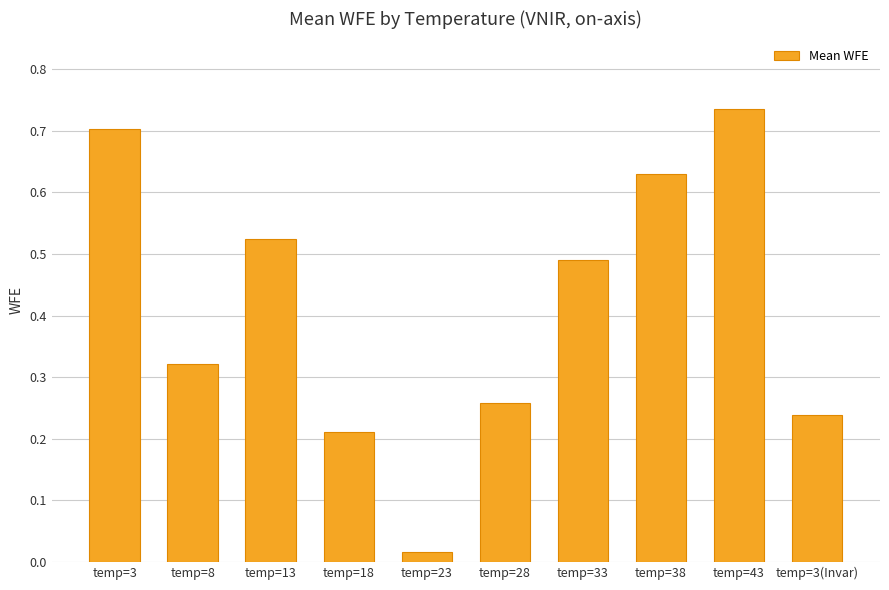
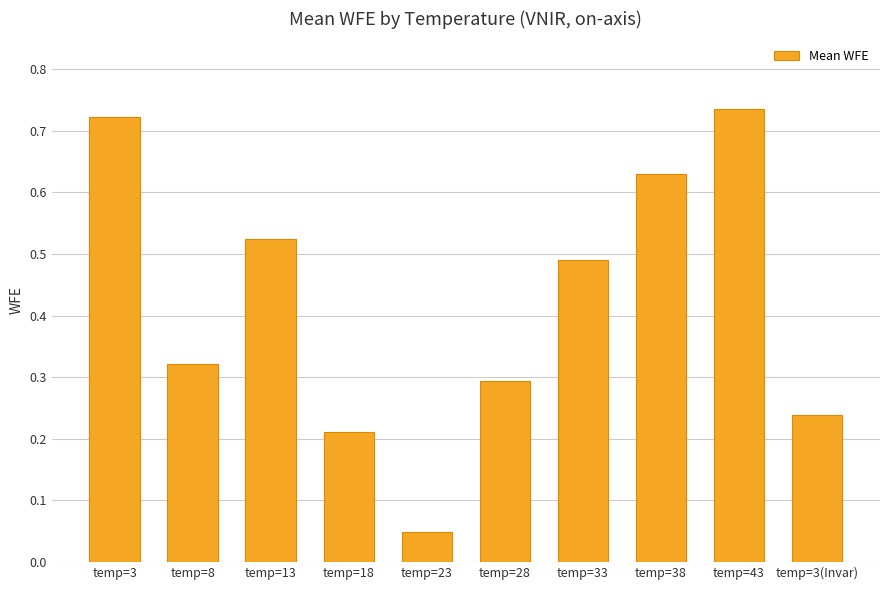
temp=3: 0.70 -> 0.72
temp=23: 0.02 -> 0.05
temp=28: 0.26 -> 0.29
